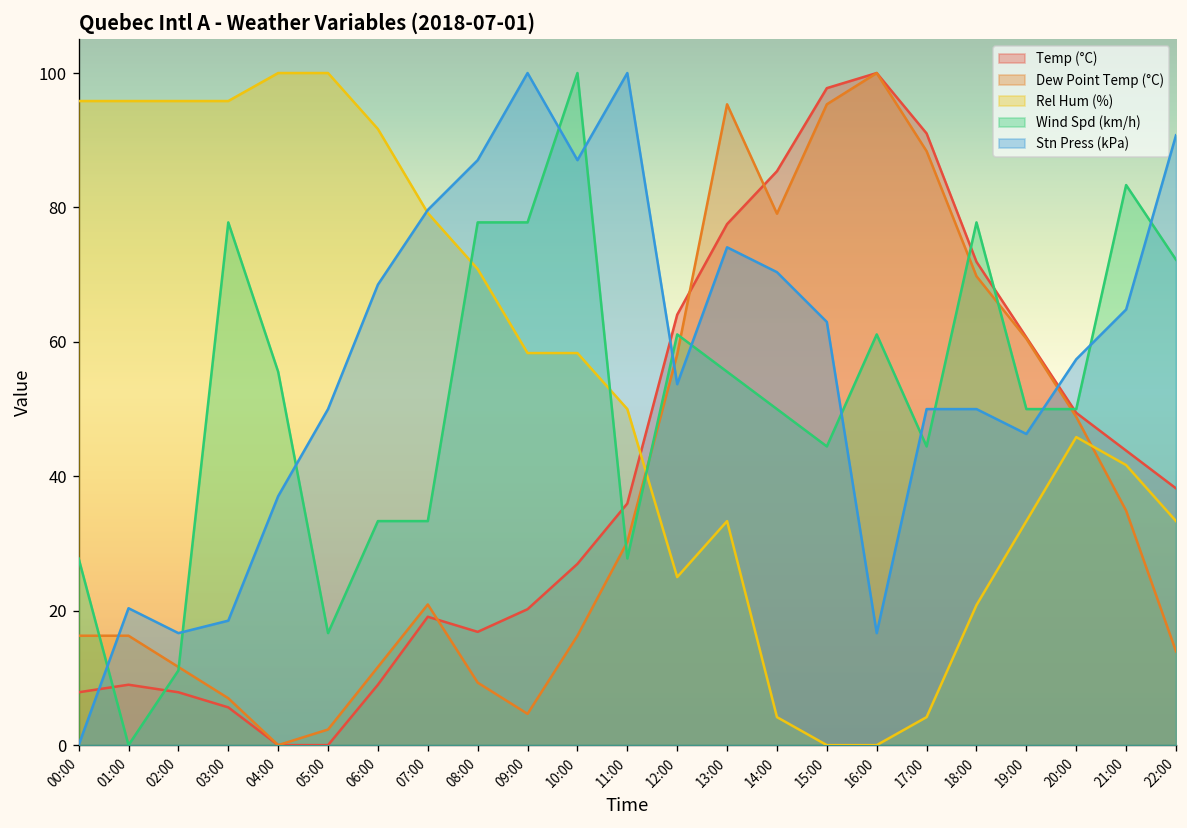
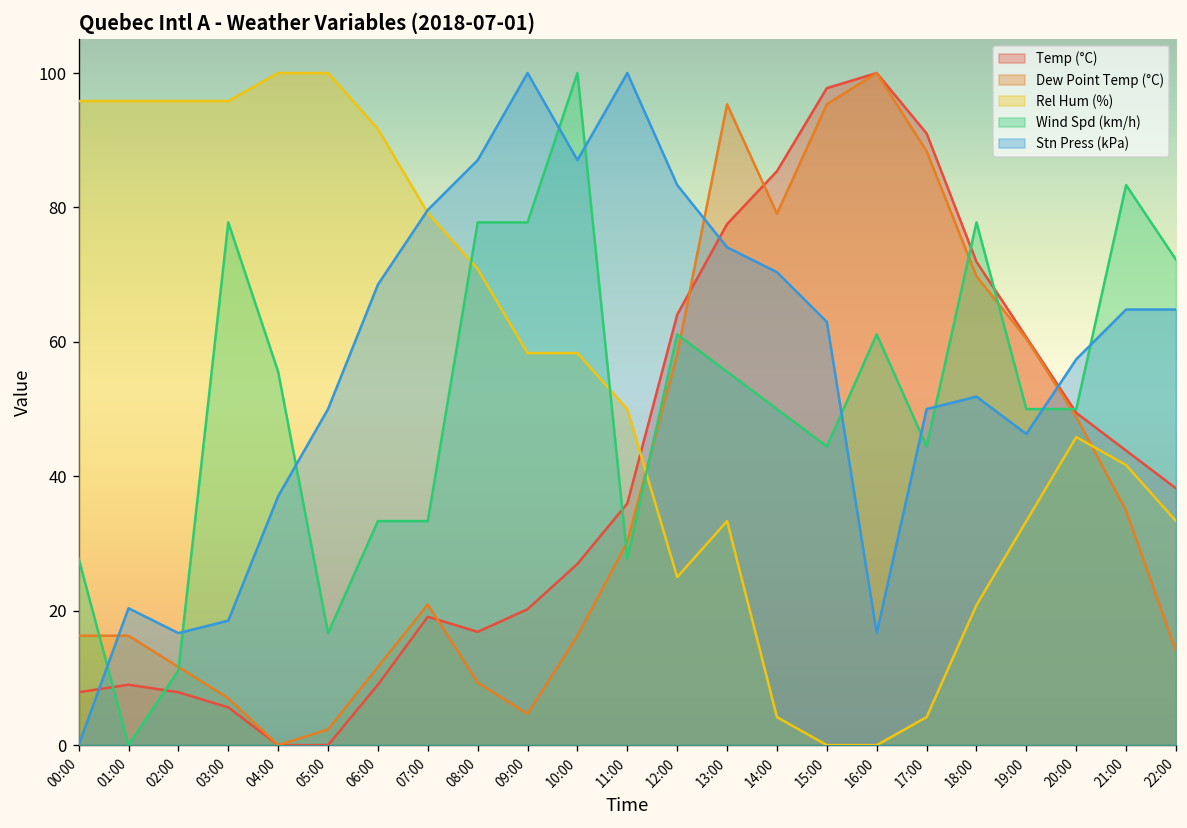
Stn Press (kPa), 12:00: 54 -> 83
Stn Press (kPa), 18:00: 50 -> 52
Stn Press (kPa), 22:00: 91 -> 65
